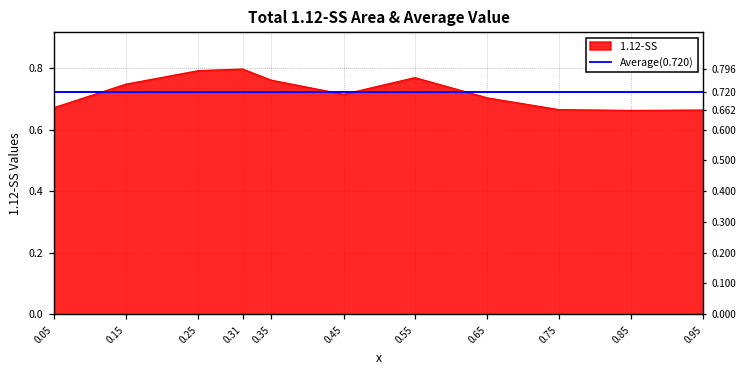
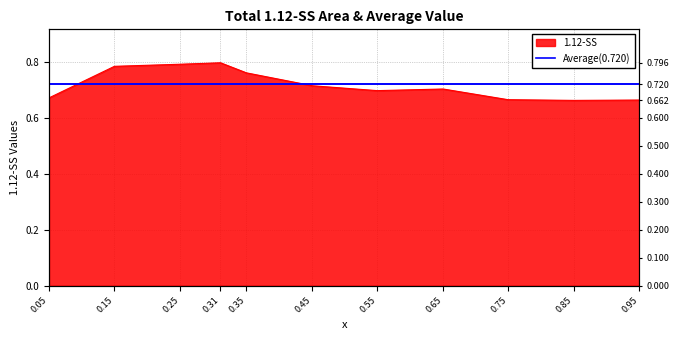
0.15: 0.75 -> 0.78
0.55: 0.77 -> 0.70
